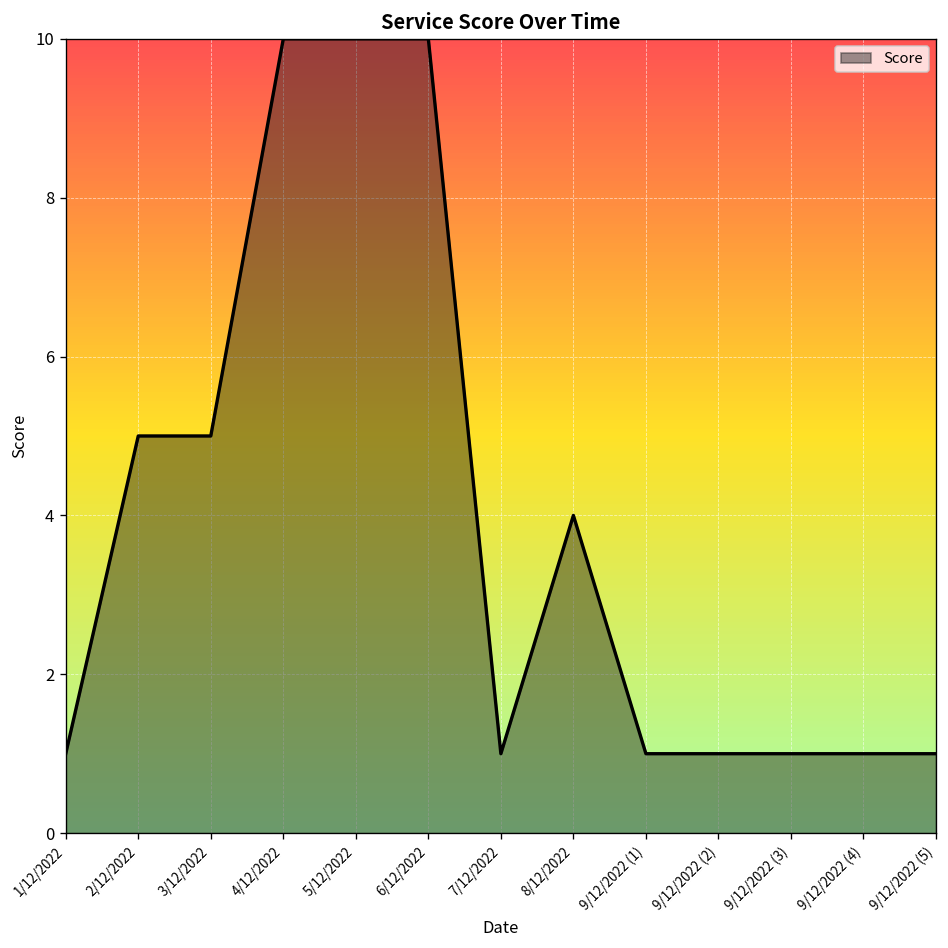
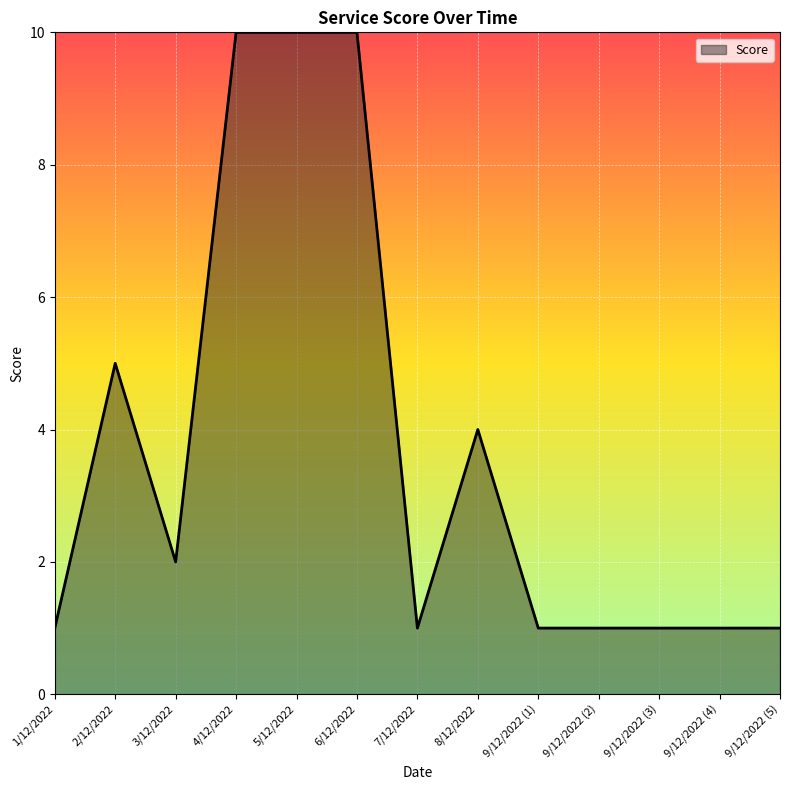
3/12/2022: 5 -> 2
